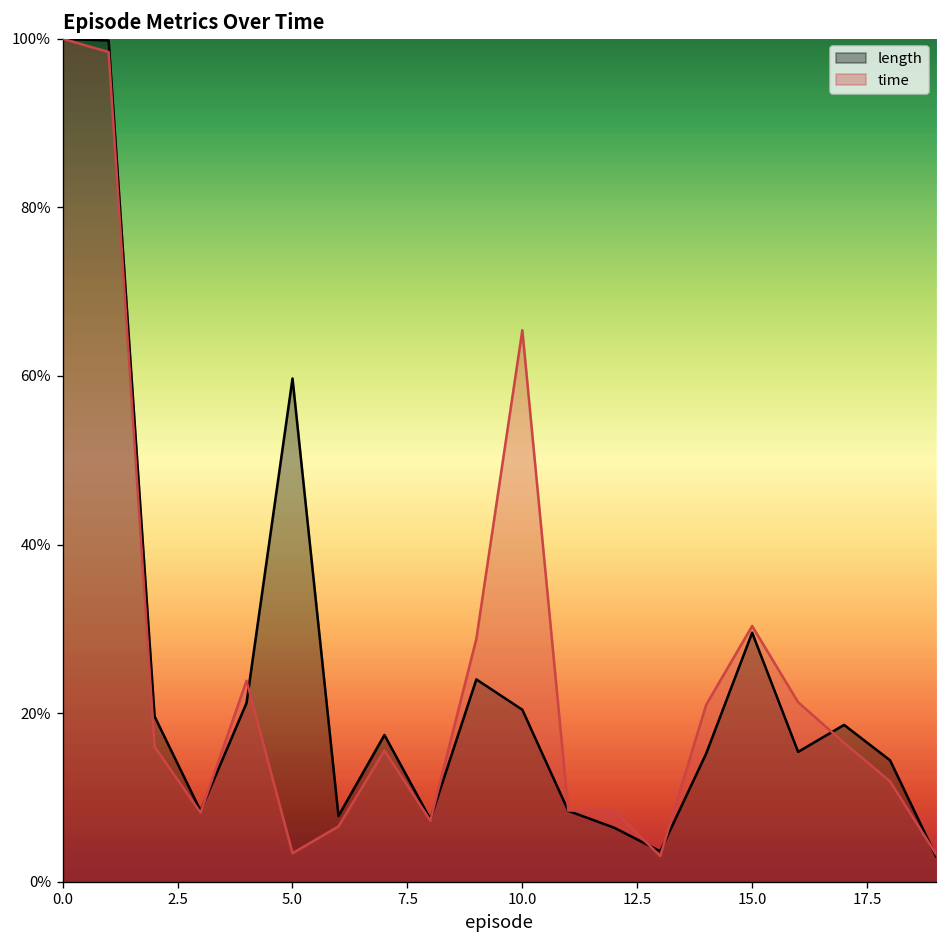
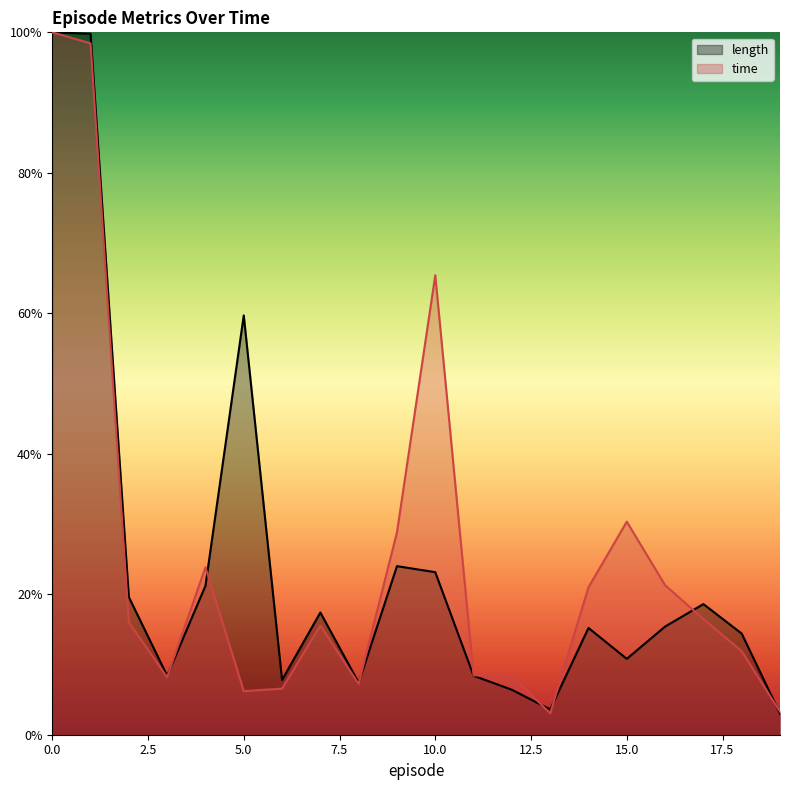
time, 5.0: 3% -> 6%
length, 10.0: 20% -> 23%
length, 15.0: 30% -> 11%
